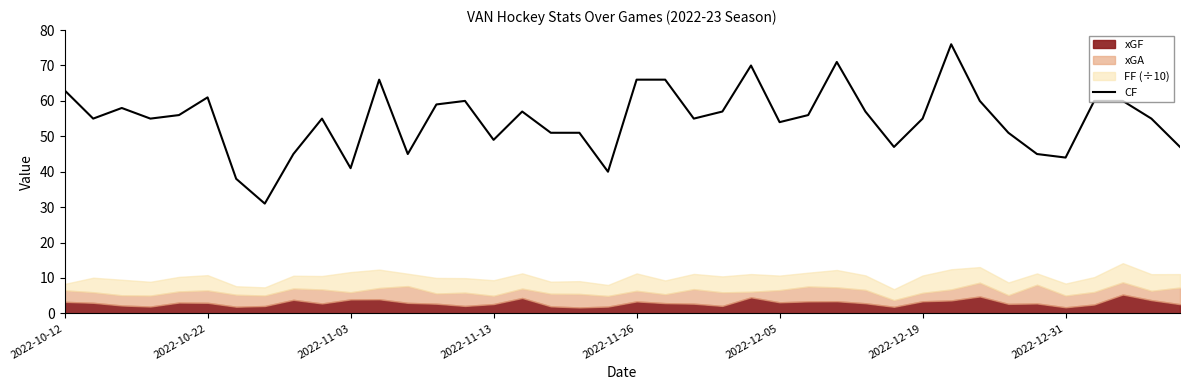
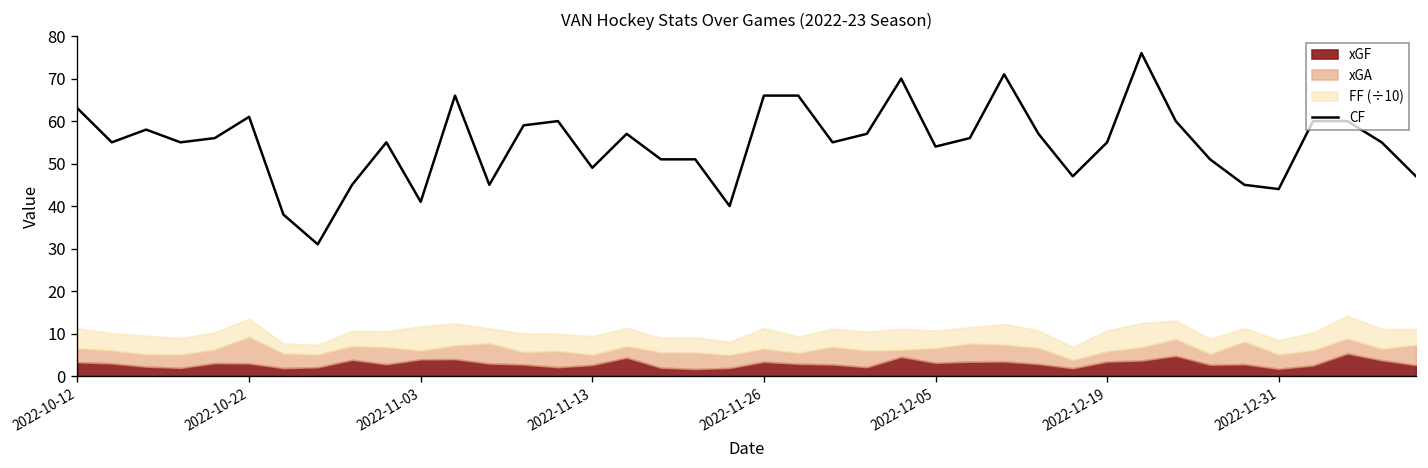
FF (÷10), 2022-10-12: 2 -> 5
xGA, 2022-10-22: 4 -> 6
